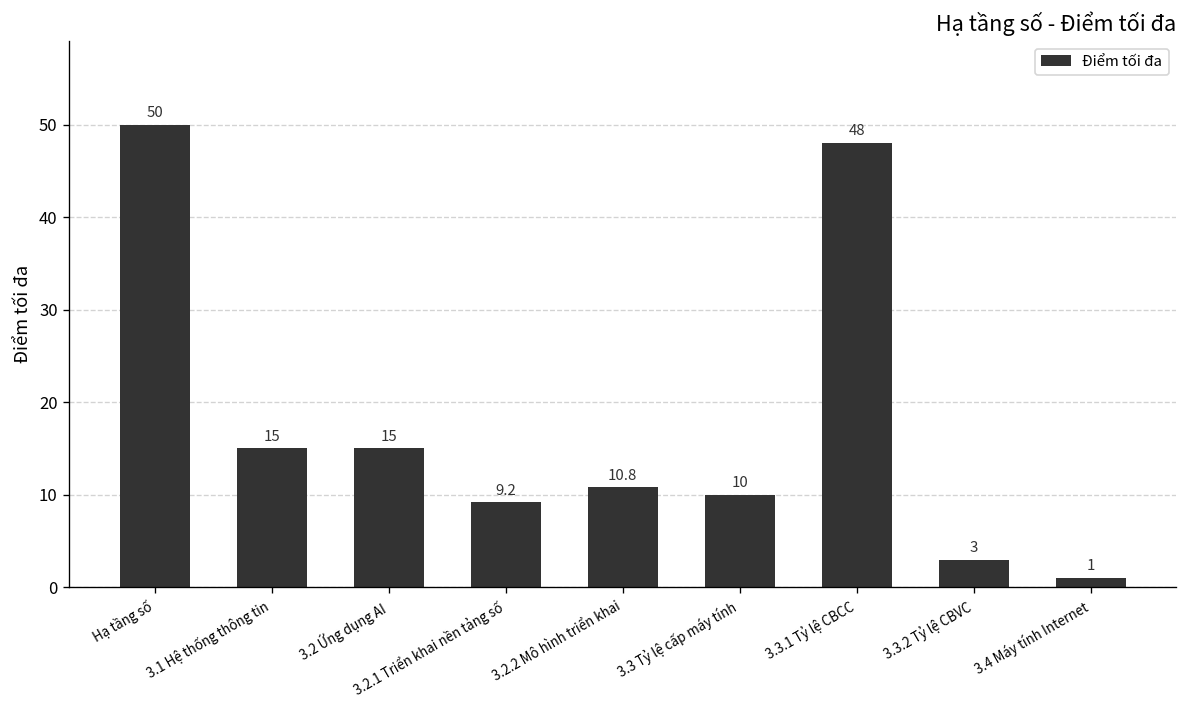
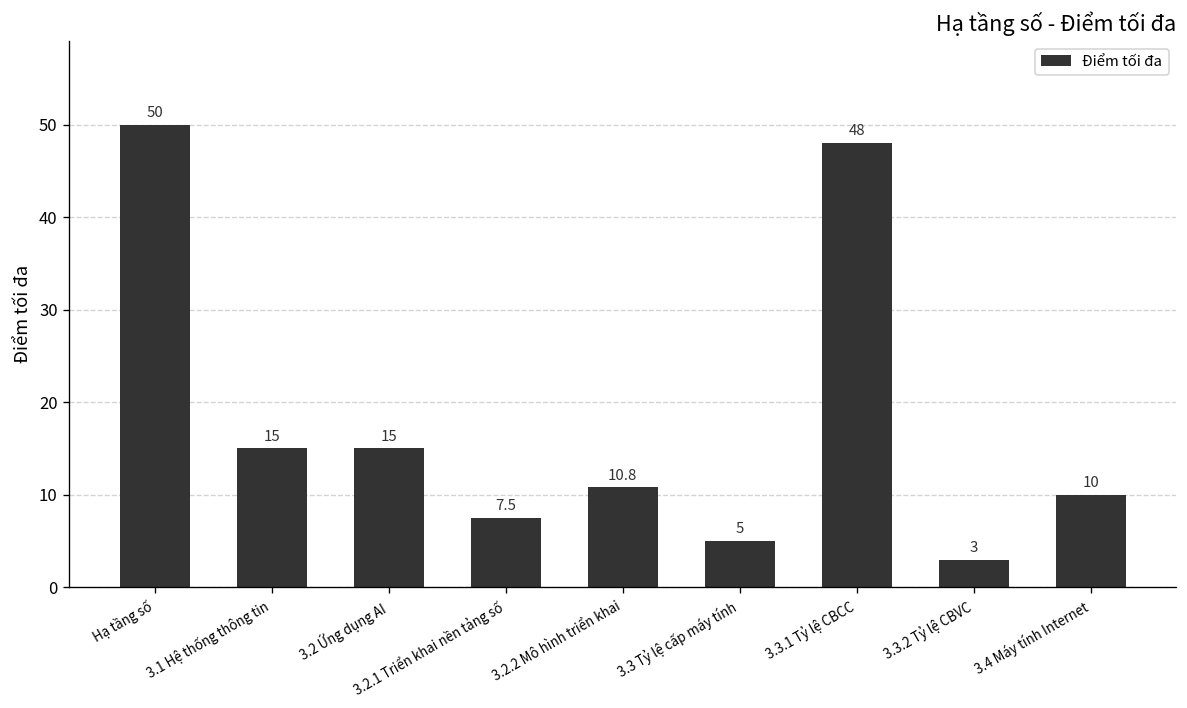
3.2.1 Triển khai nền tảng số: 9.2 -> 7.5
3.3 Tỷ lệ cấp máy tính: 10 -> 5
3.4 Máy tính Internet: 1 -> 10
